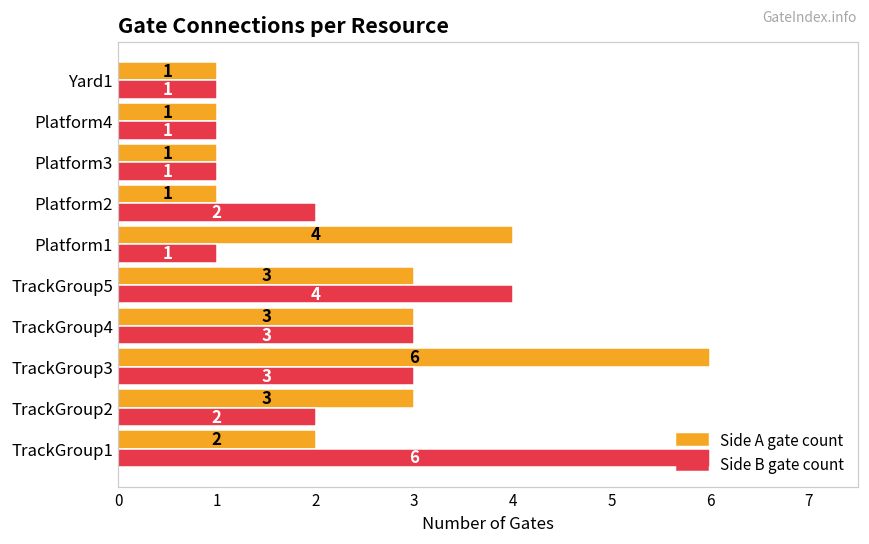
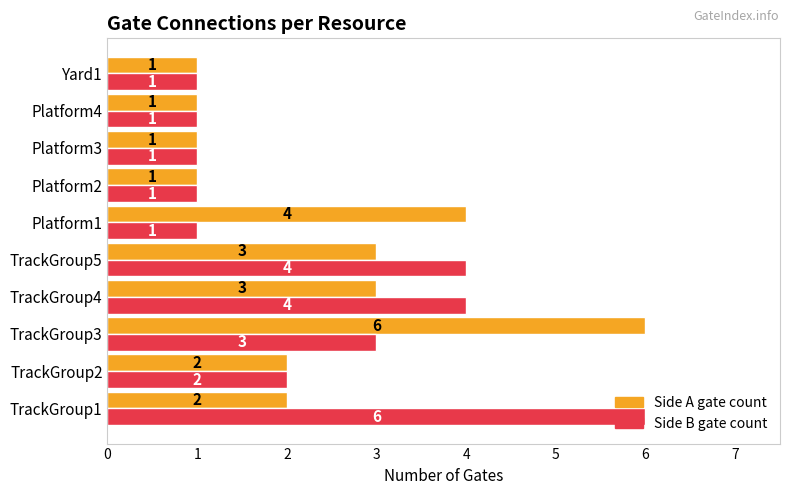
Side B gate count, Platform2: 2 -> 1
Side B gate count, TrackGroup4: 3 -> 4
Side A gate count, TrackGroup2: 3 -> 2
